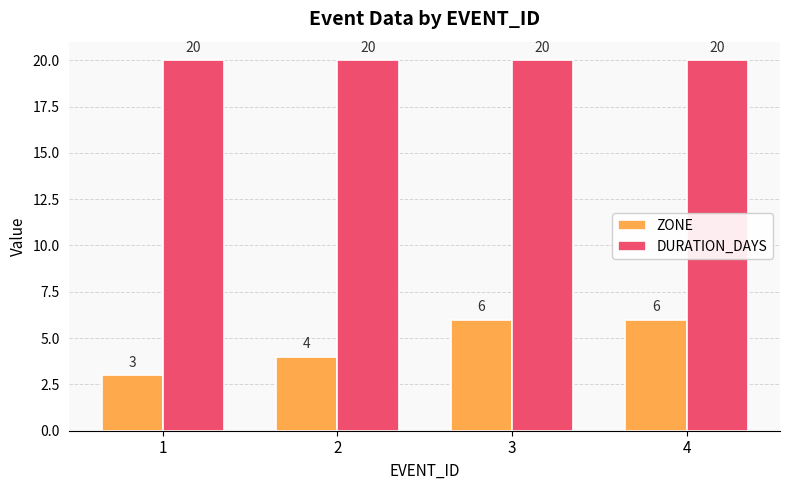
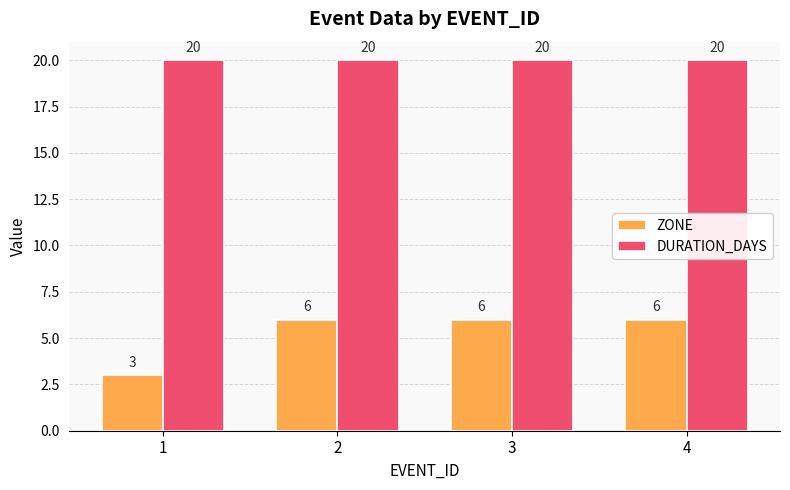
ZONE, 2: 4 -> 6
